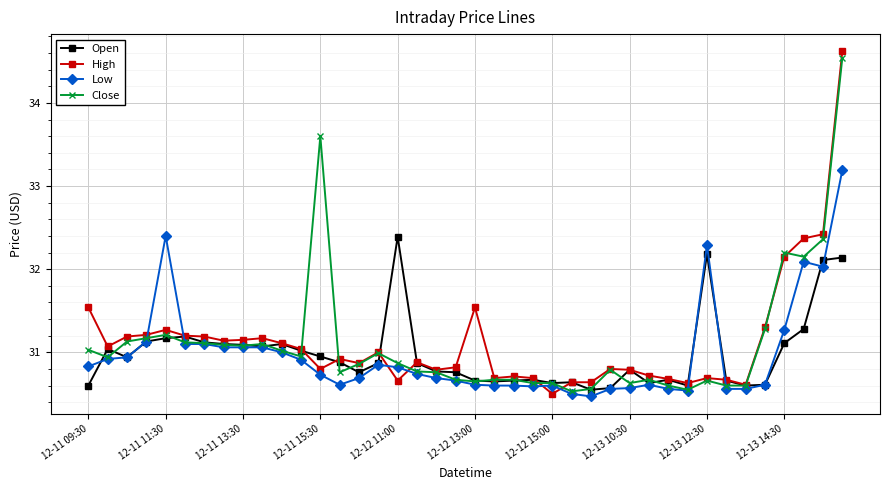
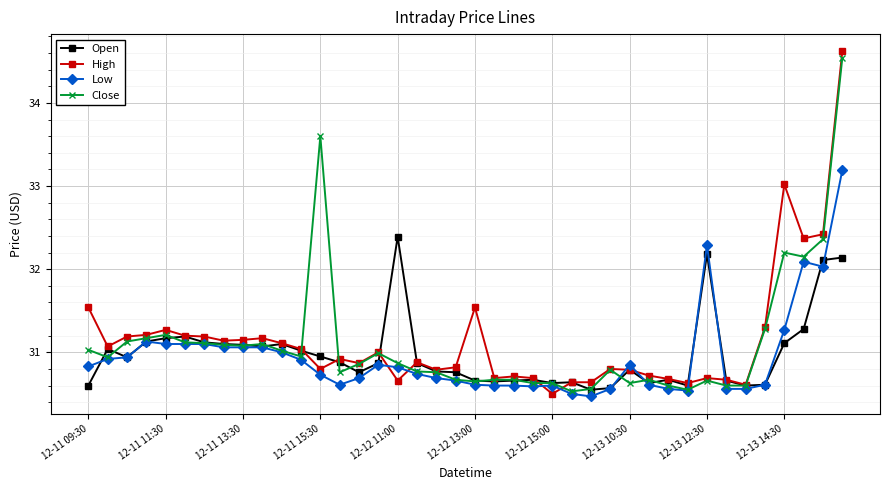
Low, 12-11 11:30: 32.4 -> 31.1
Low, 12-13 10:30: 30.6 -> 30.9
High, 12-13 14:30: 32.2 -> 33.0
